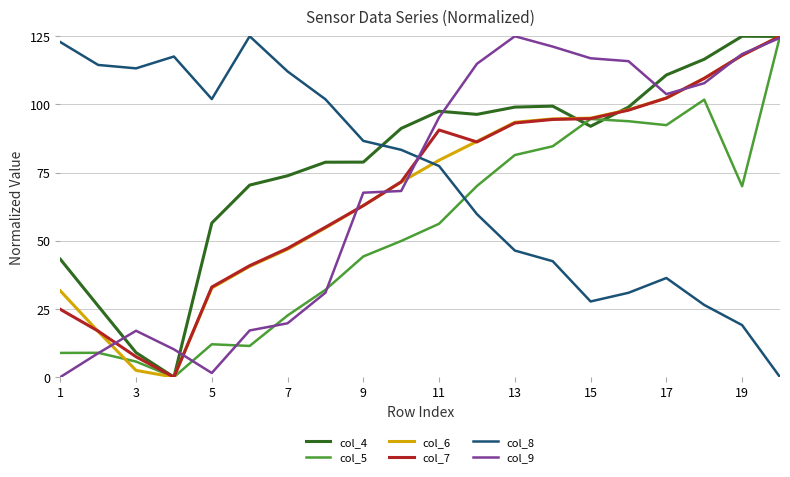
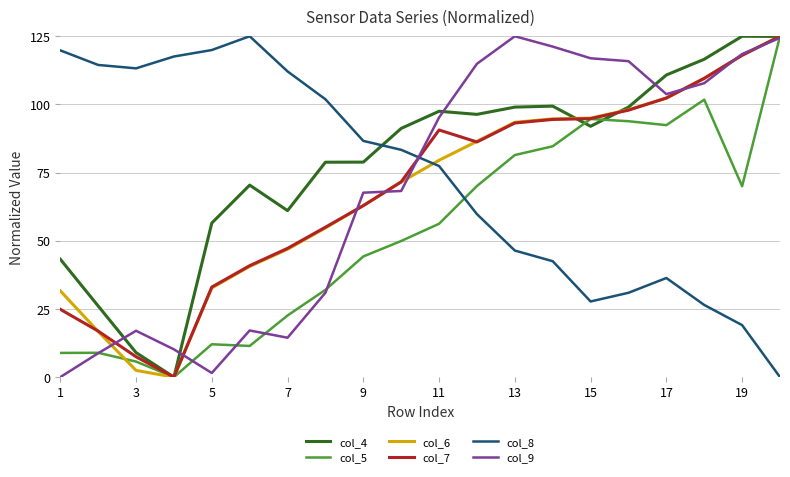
col_8, 1: 123 -> 120
col_8, 5: 102 -> 120
col_4, 7: 74 -> 61
col_9, 7: 20 -> 14
